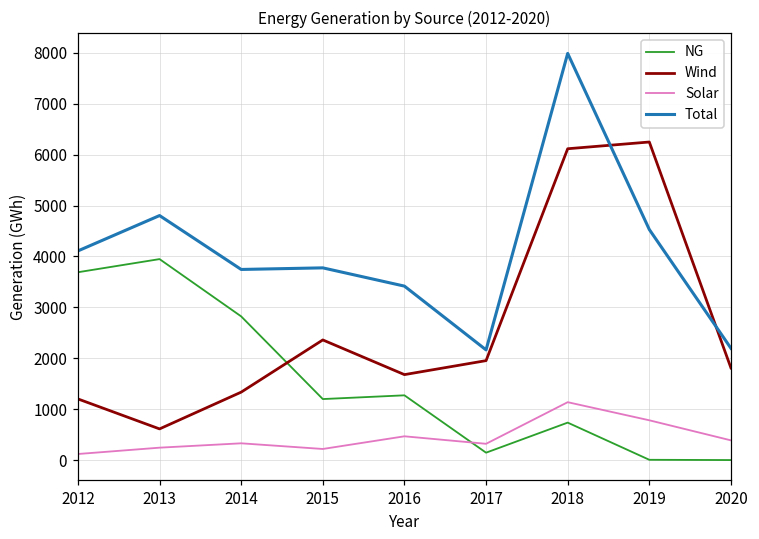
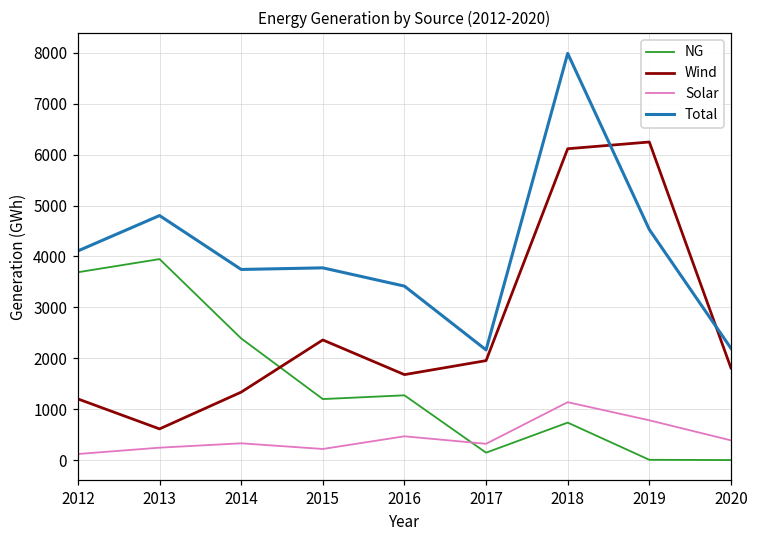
NG, 2014: 2800 -> 2400
